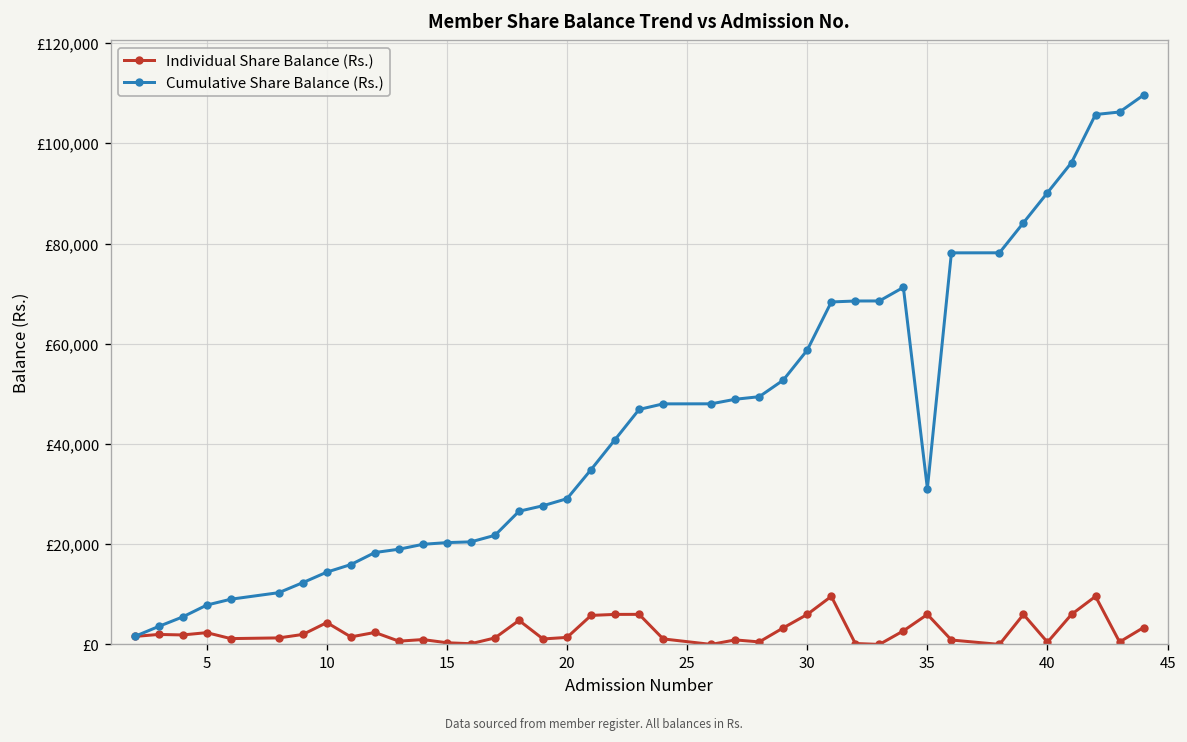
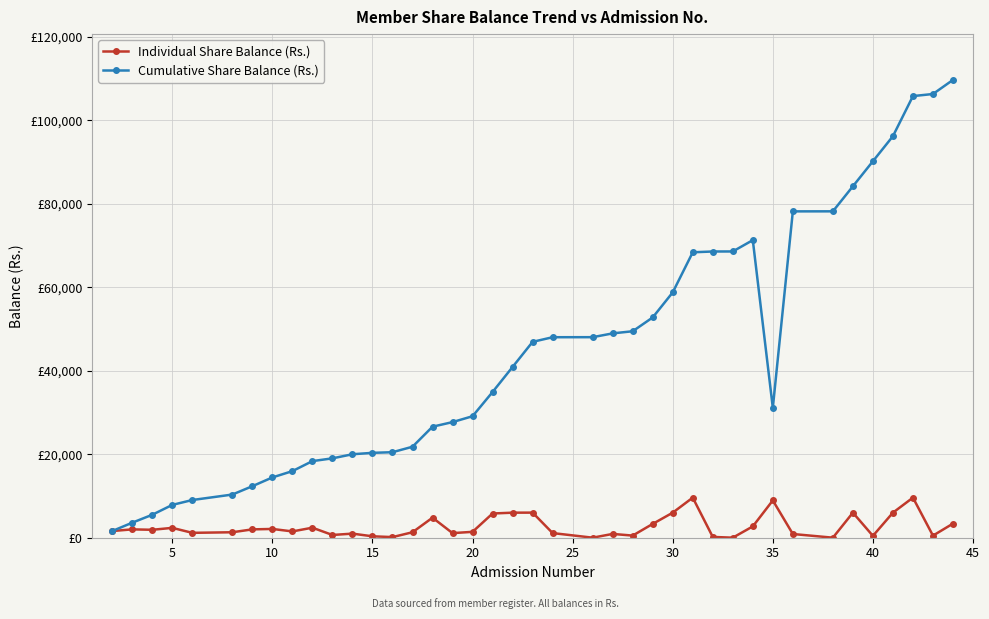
Individual Share Balance (Rs.), 10: £4,000 -> £2,000
Individual Share Balance (Rs.), 35: £6,000 -> £9,000
